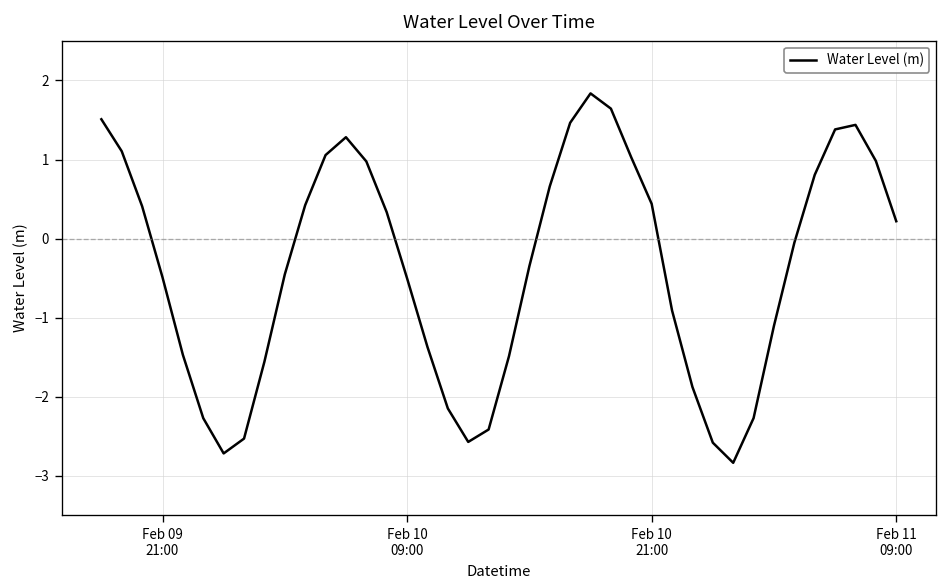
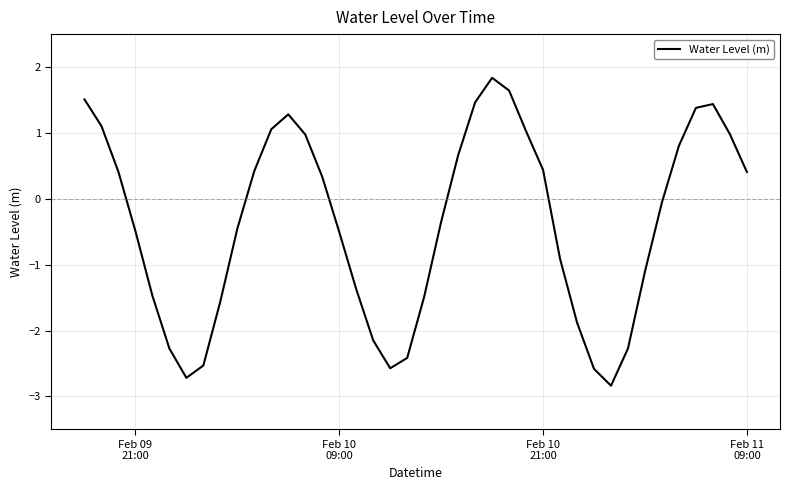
Feb 11 09:00: 0.2 -> 0.4
